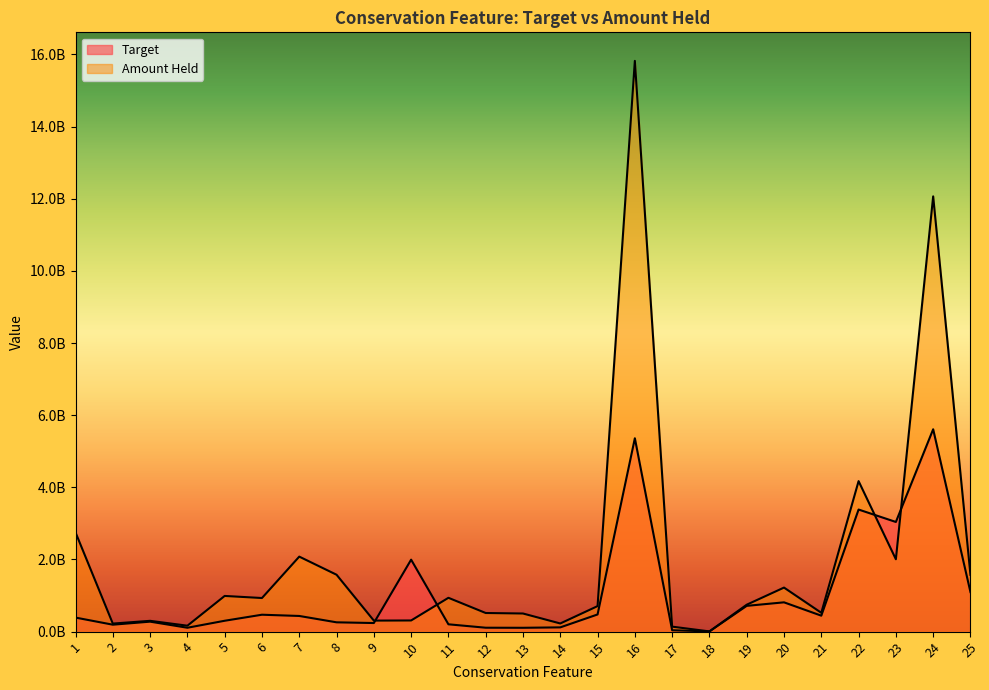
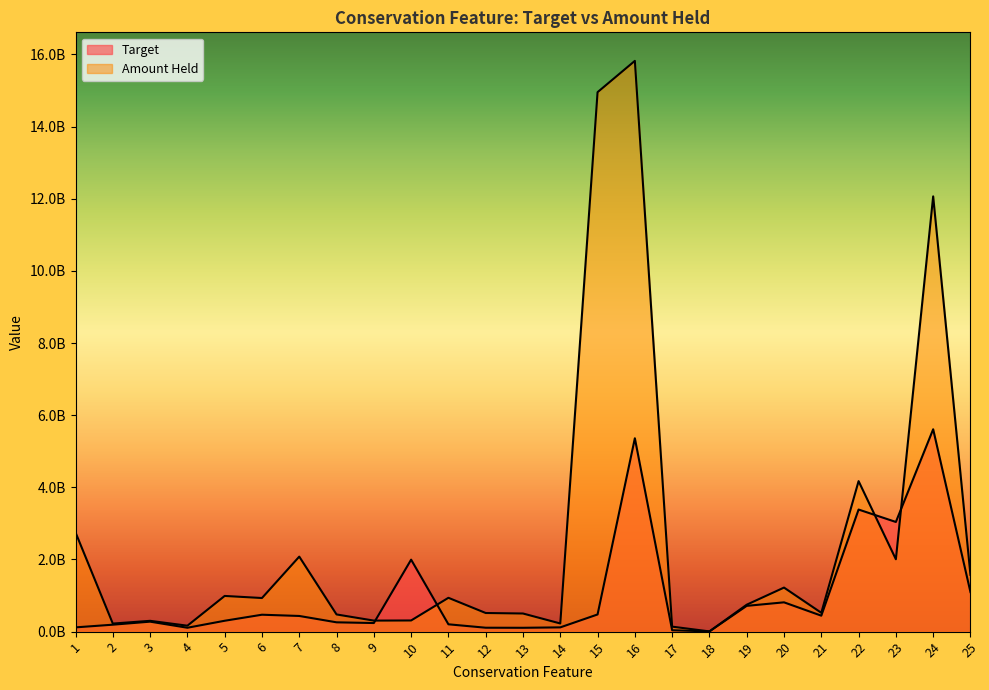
Target, 1: 400000000 -> 100000000
Amount Held, 8: 1600000000 -> 500000000
Amount Held, 15: 700000000 -> 15000000000
